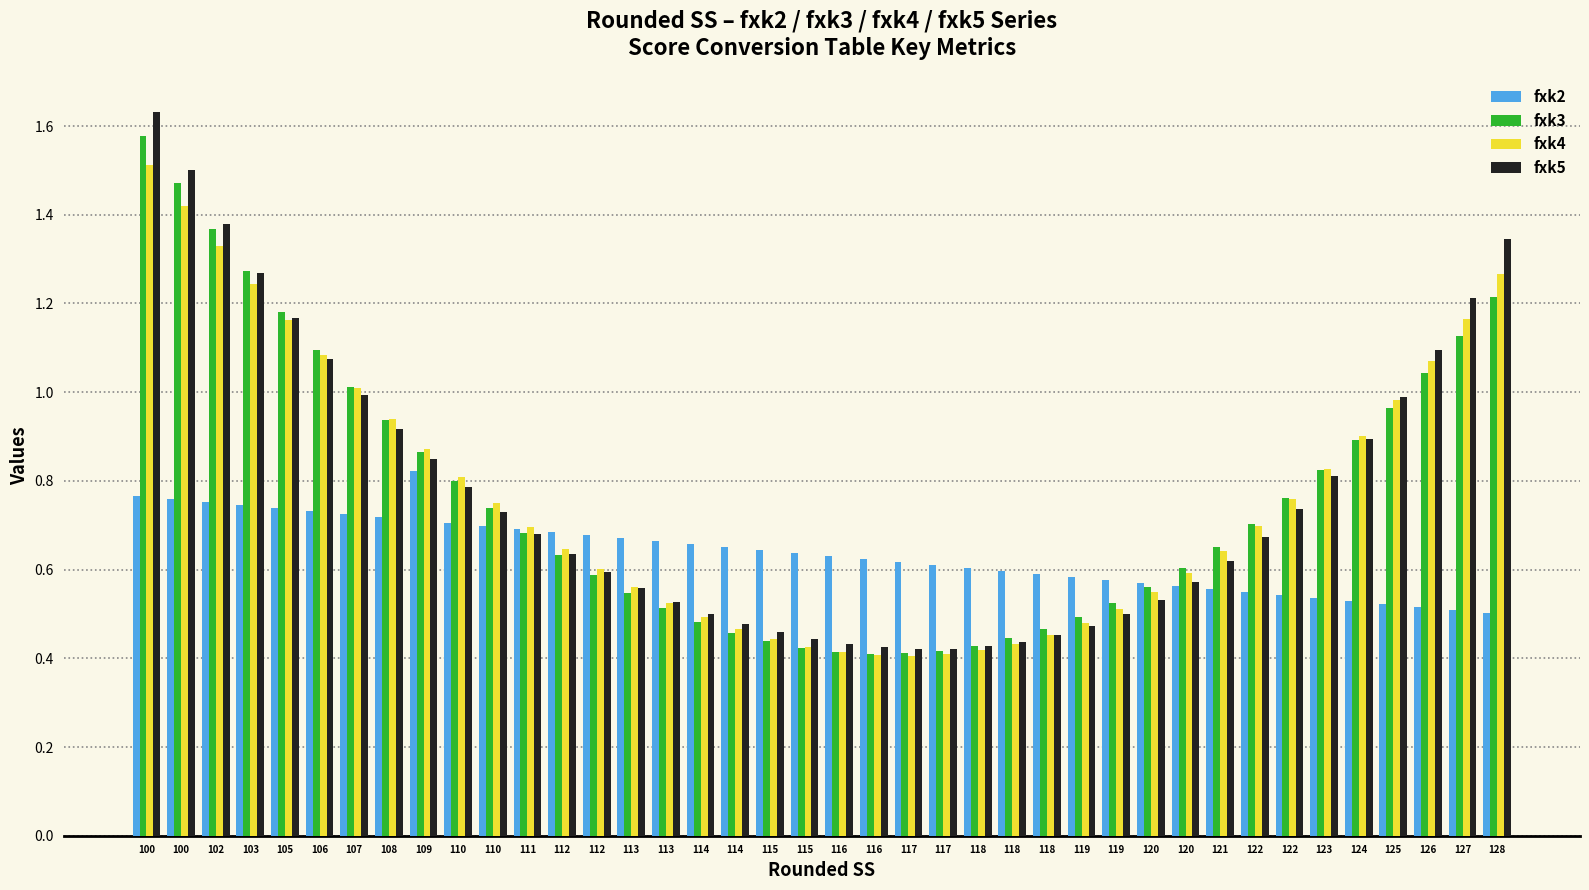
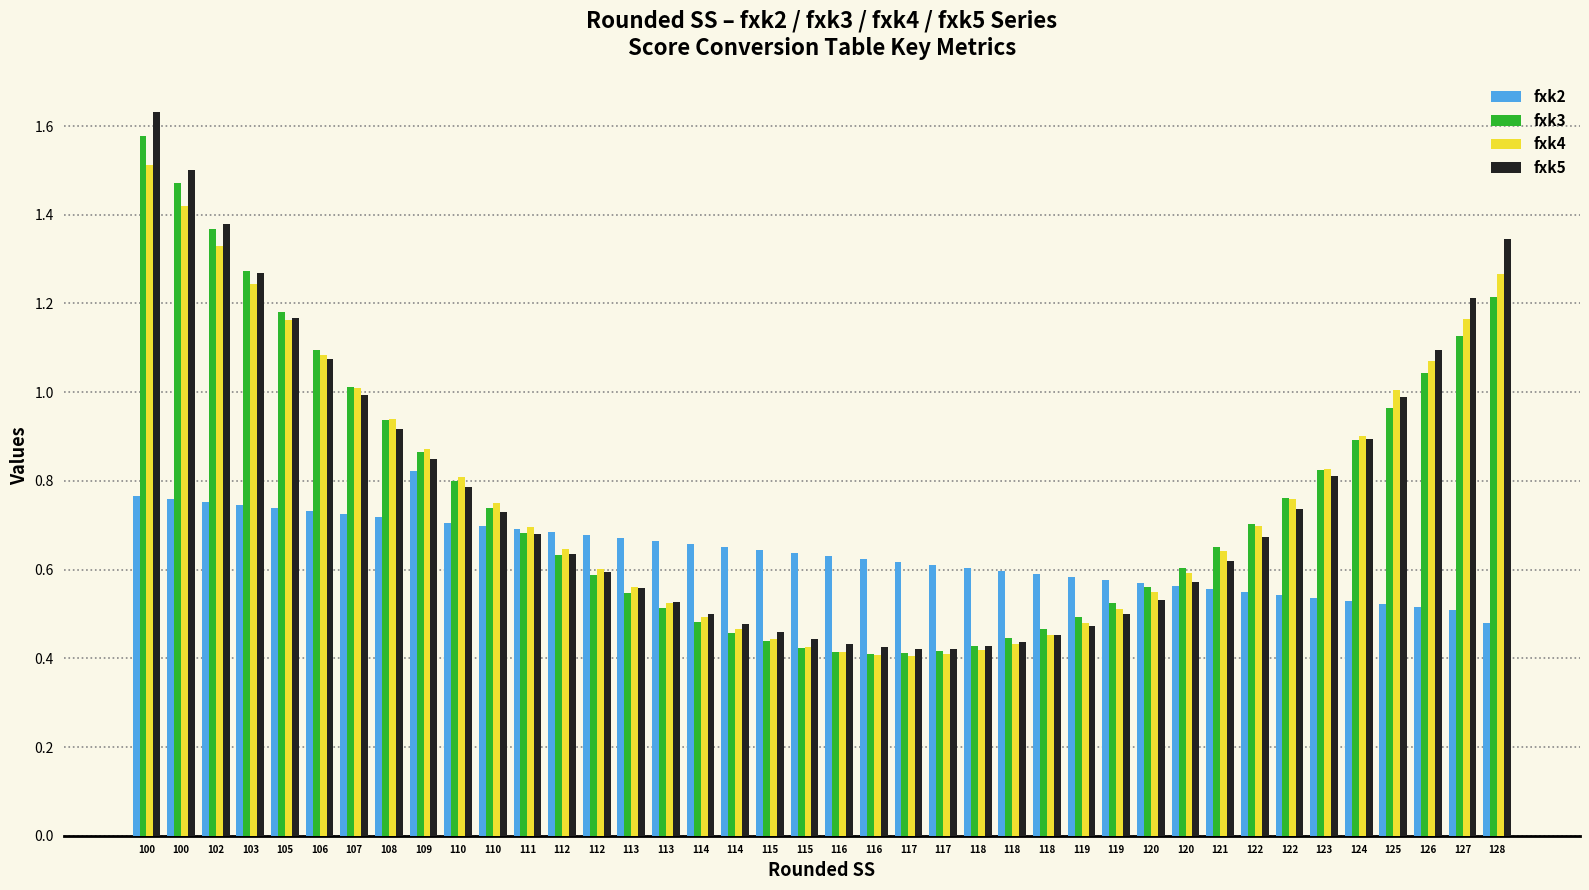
fxk4, 125: 0.98 -> 1.00
fxk2, 128: 0.50 -> 0.48
